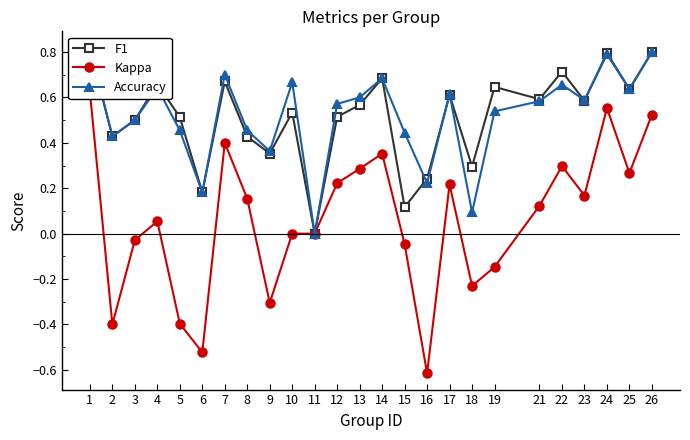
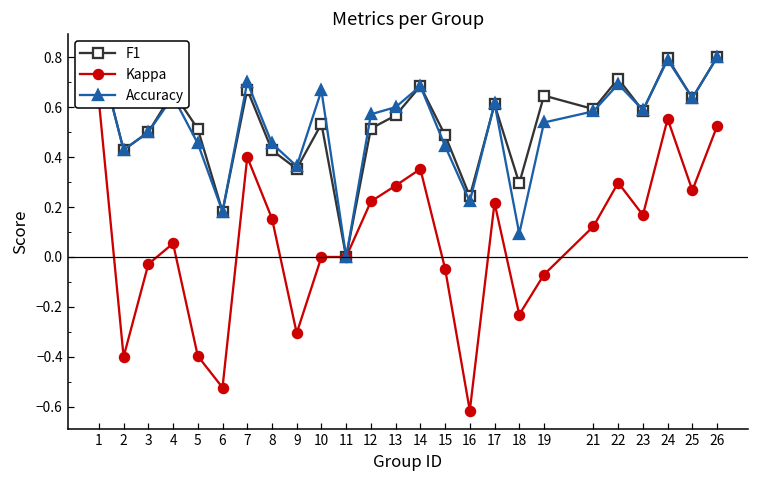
F1, 15: 0.12 -> 0.49
Kappa, 19: -0.15 -> -0.07
Accuracy, 22: 0.66 -> 0.69
